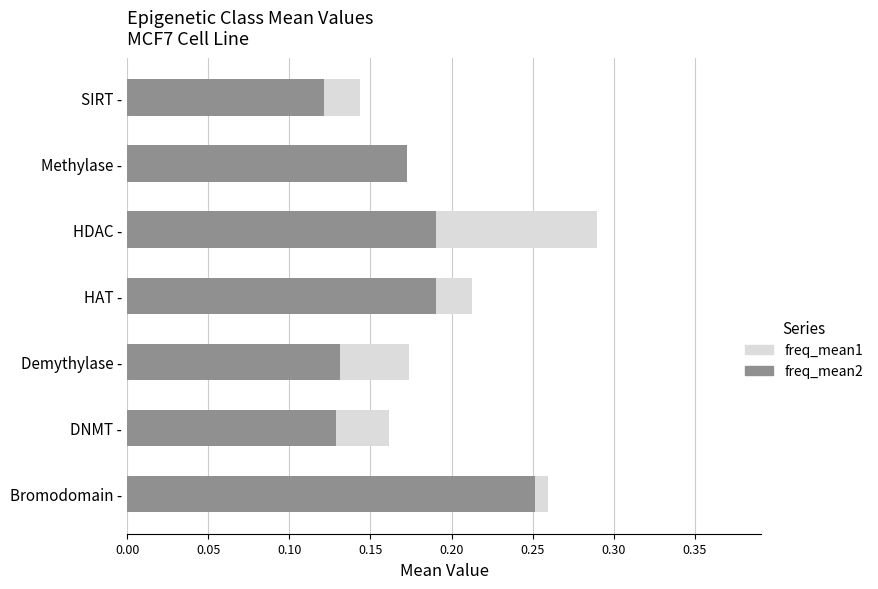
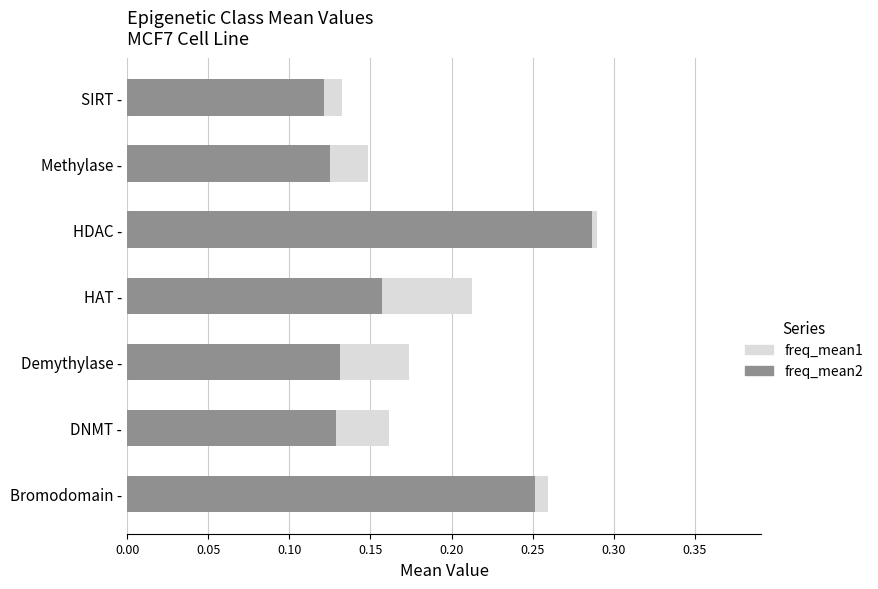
freq_mean1, SIRT -: 0.144 -> 0.132
freq_mean2, Methylase -: 0.172 -> 0.125
freq_mean2, HDAC -: 0.191 -> 0.286
freq_mean2, HAT -: 0.190 -> 0.157
